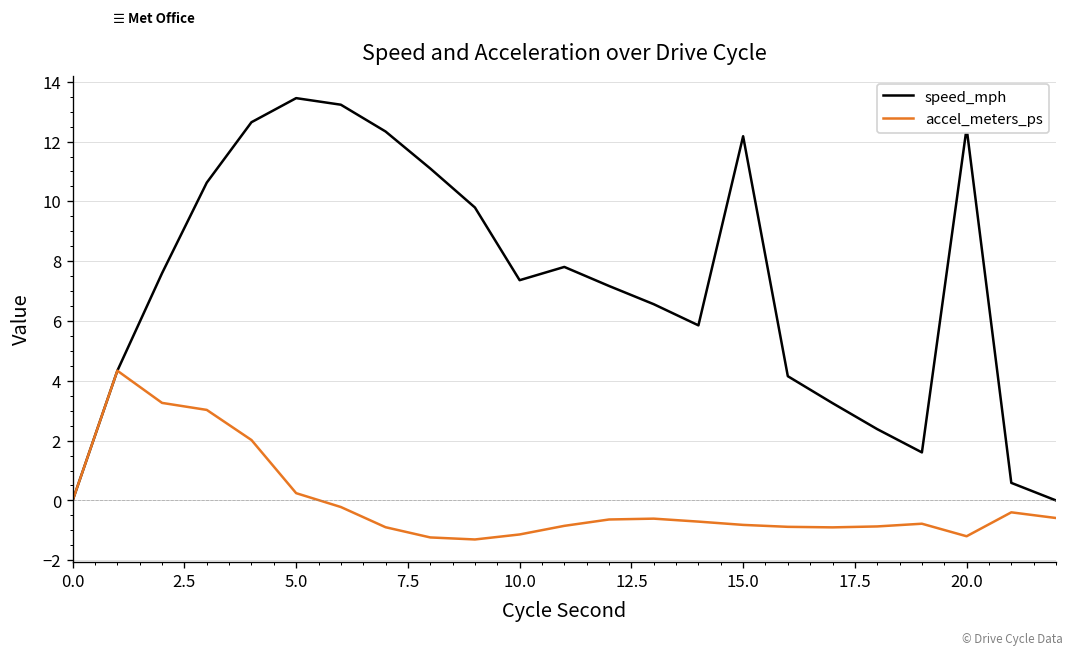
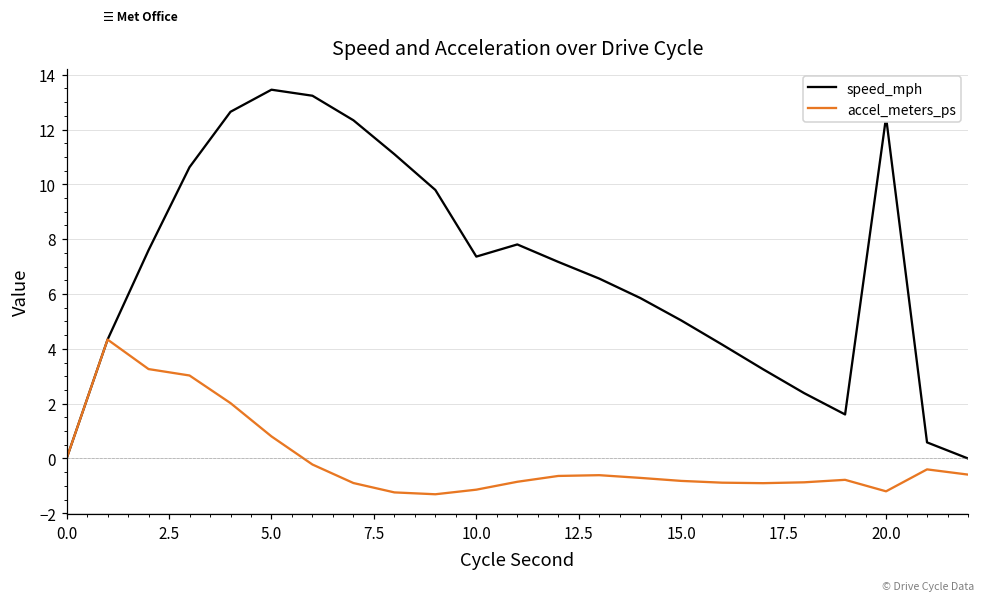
accel_meters_ps, 5.0: 0.2 -> 0.8
speed_mph, 15.0: 12.2 -> 5.0
